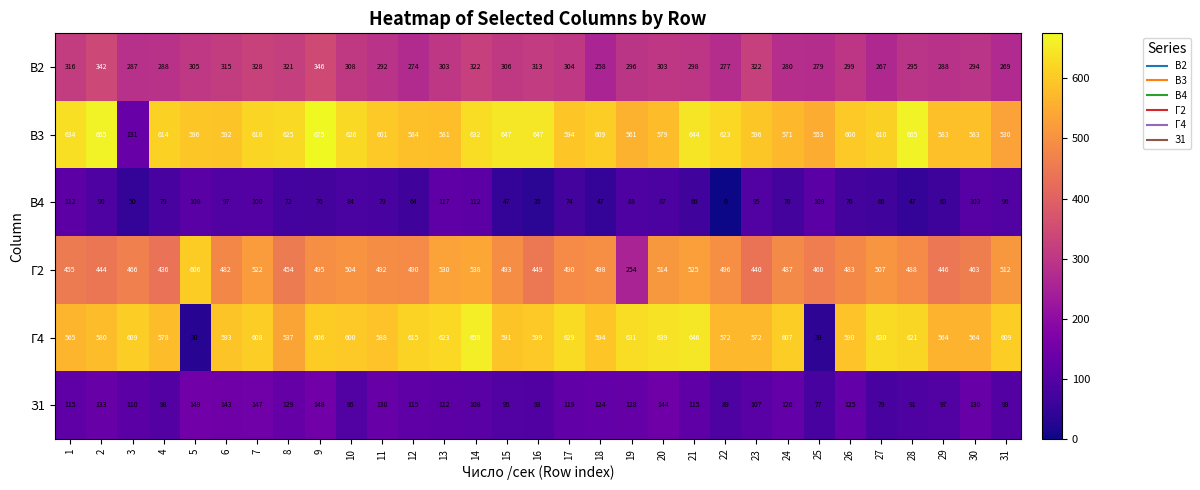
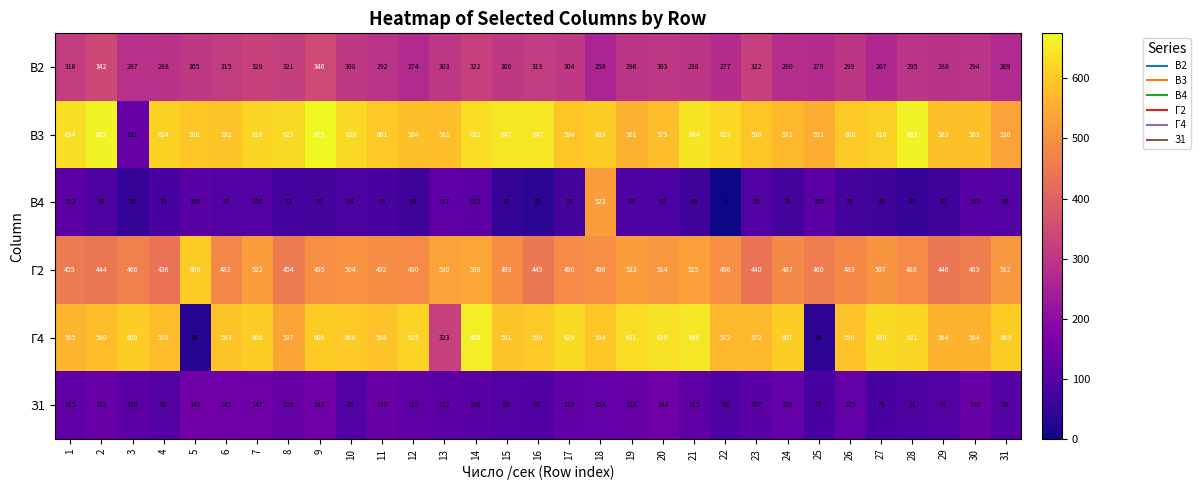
В4, 18: 47 -> 523
Г2, 19: 254 -> 523
Г4, 13: 623 -> 323
